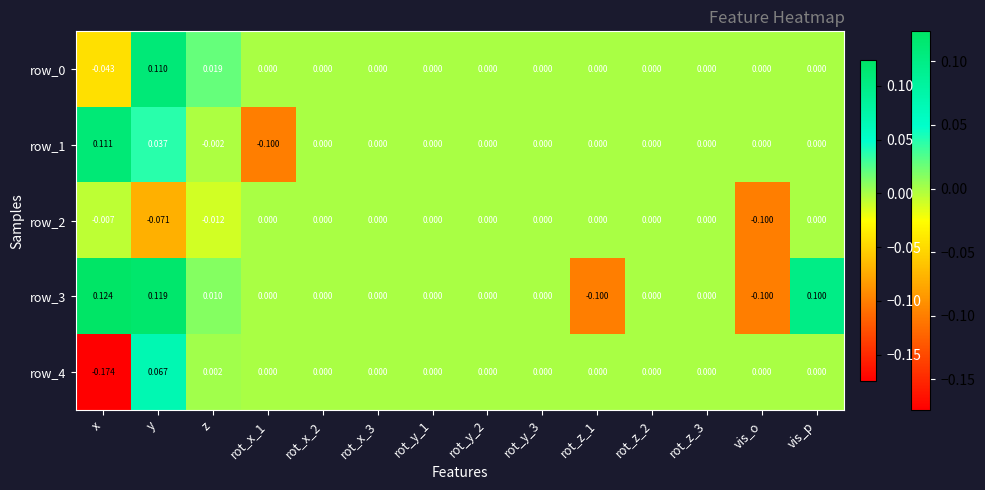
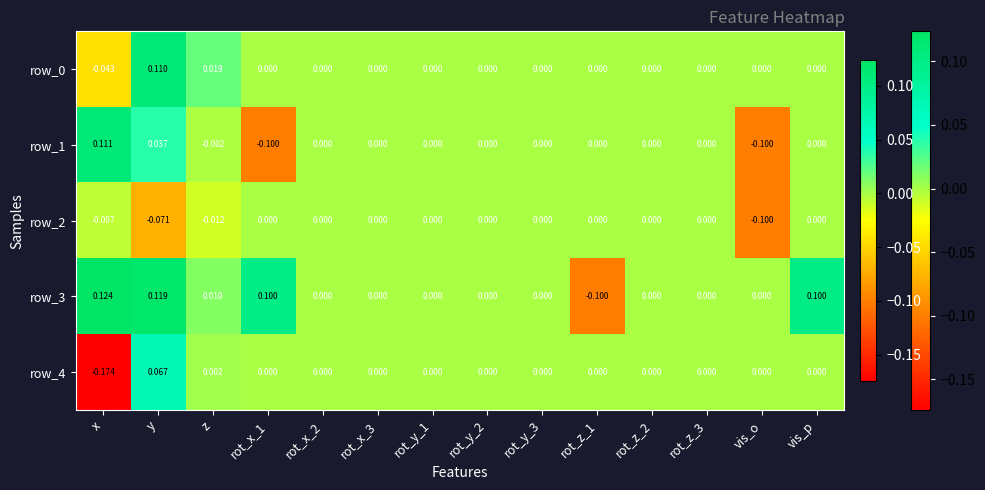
row_1, vis_o: 0.000 -> -0.100
row_3, rot_x_1: 0.000 -> 0.100
row_3, vis_o: -0.100 -> 0.000
